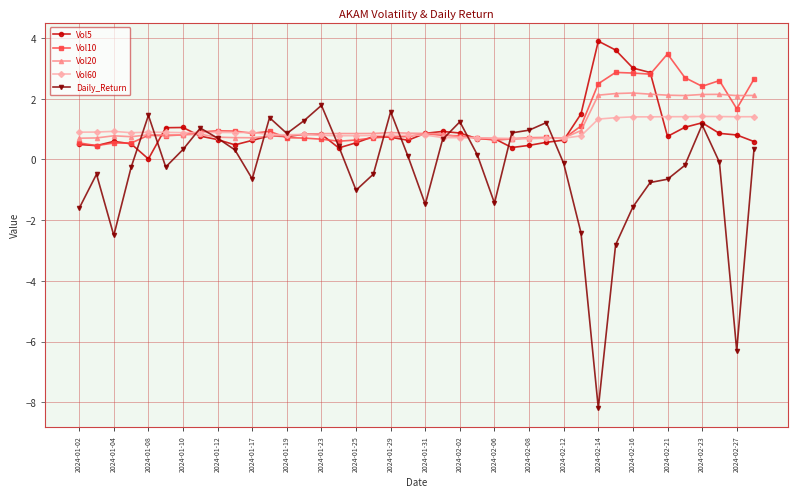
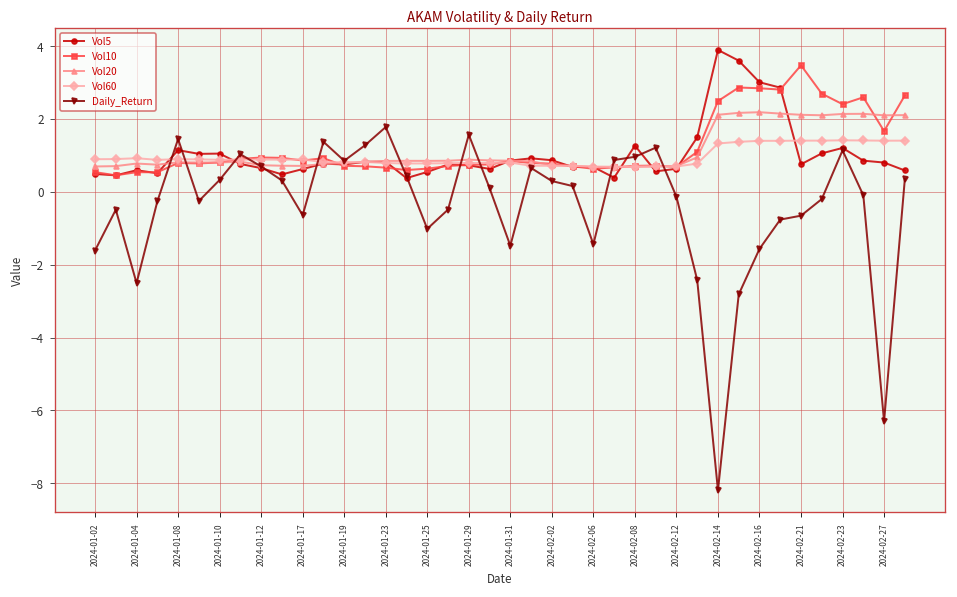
Vol5, 2024-01-08: 0.0 -> 1.1
Daily_Return, 2024-02-02: 1.2 -> 0.3
Vol5, 2024-02-08: 0.5 -> 1.3
